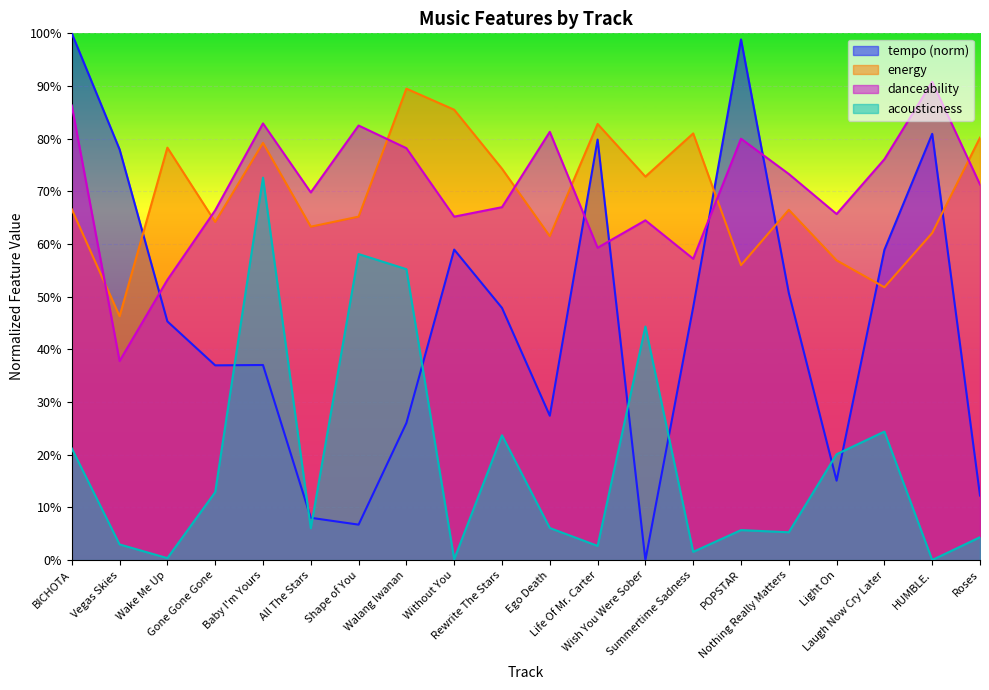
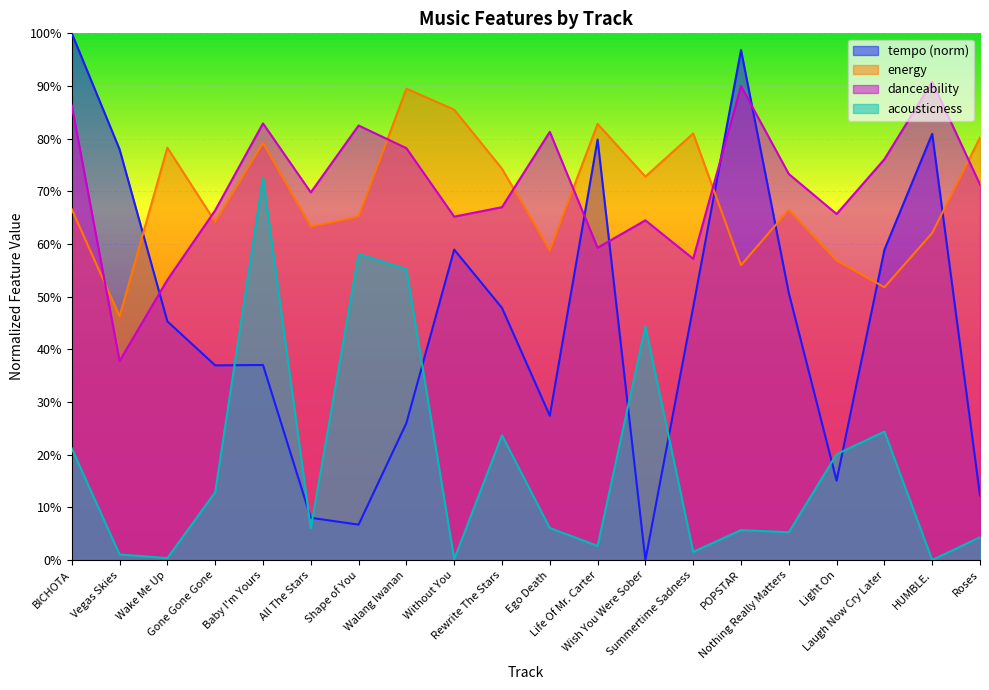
acousticness, Vegas Skies: 3% -> 1%
energy, Ego Death: 62% -> 59%
tempo (norm), POPSTAR: 99% -> 97%
danceability, POPSTAR: 80% -> 90%
